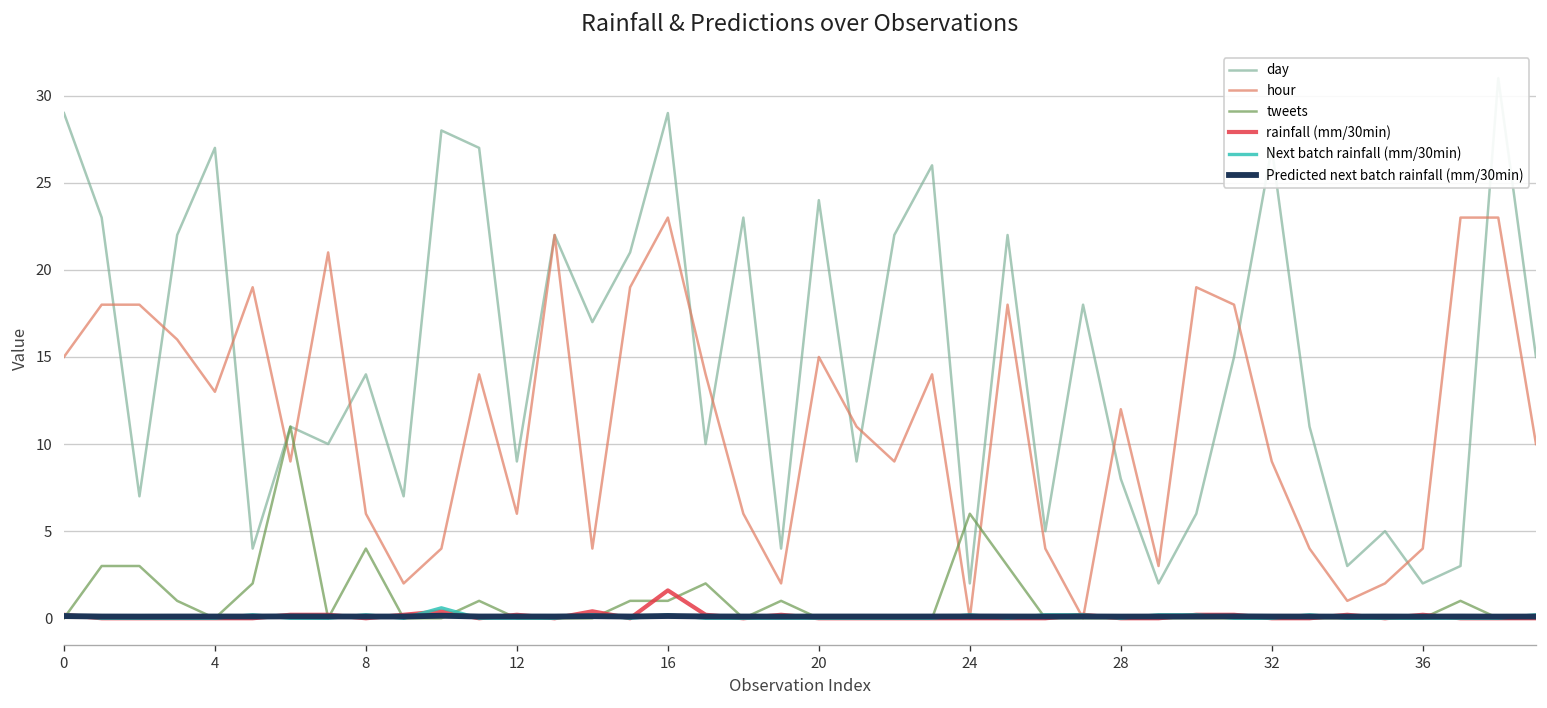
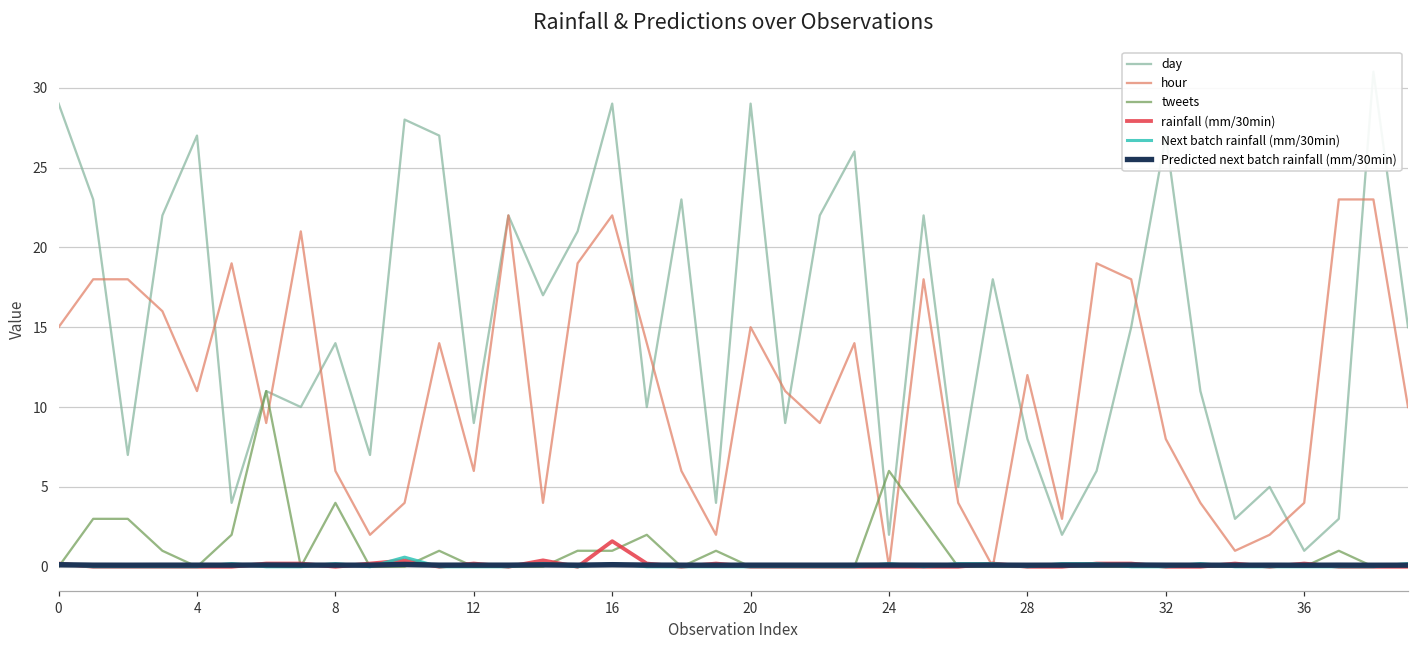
hour, 4: 13 -> 11
hour, 16: 23 -> 22
day, 20: 24 -> 29
hour, 32: 9 -> 8
day, 36: 2 -> 1
